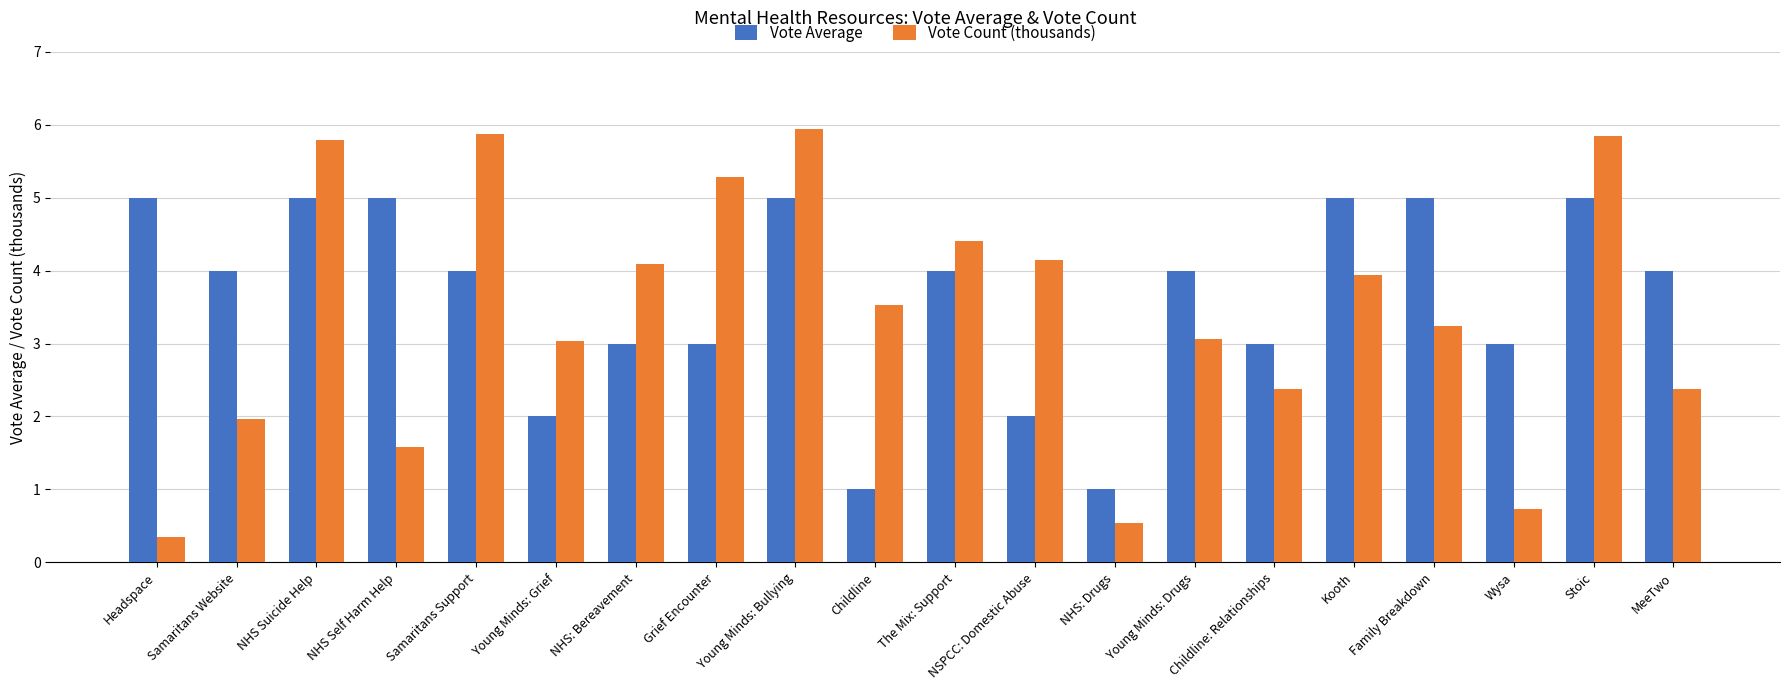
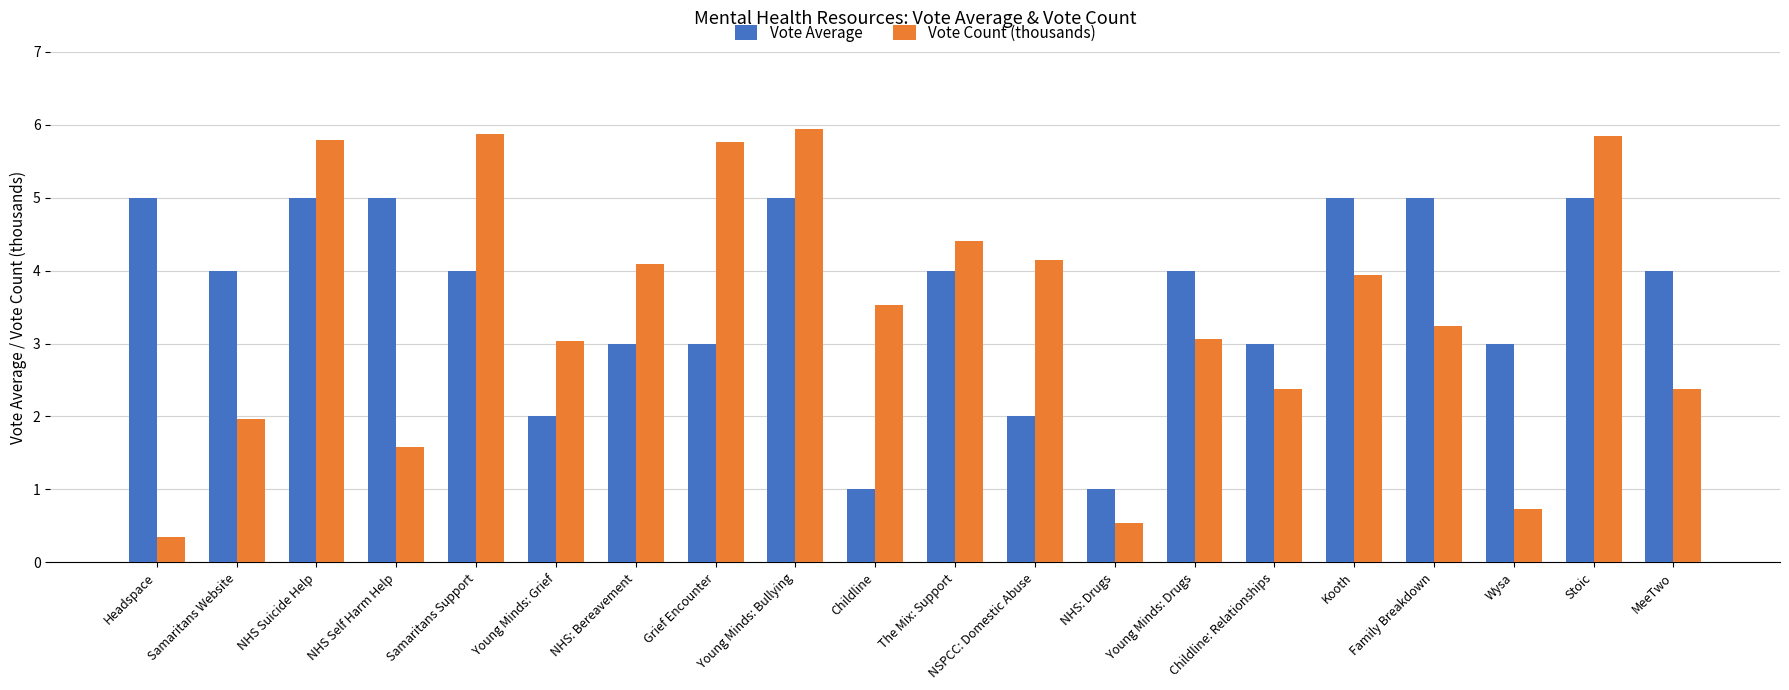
Vote Count (thousands), Grief Encounter: 5.3 -> 5.8
